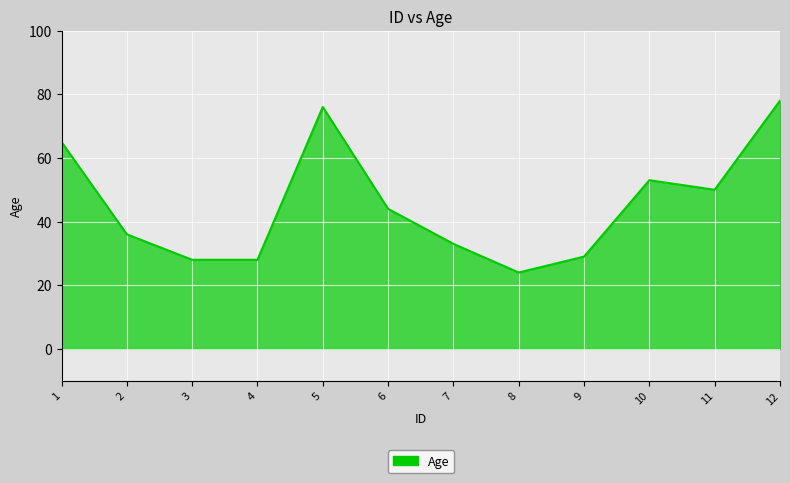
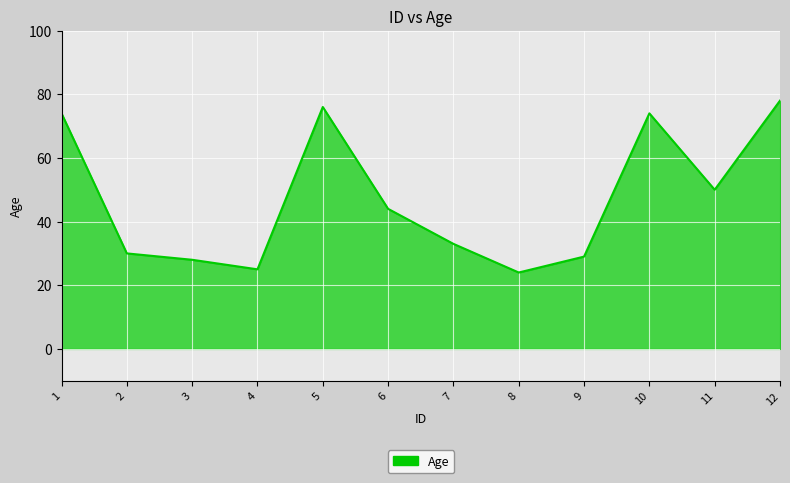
1: 65 -> 74
2: 36 -> 30
4: 28 -> 25
10: 53 -> 74
